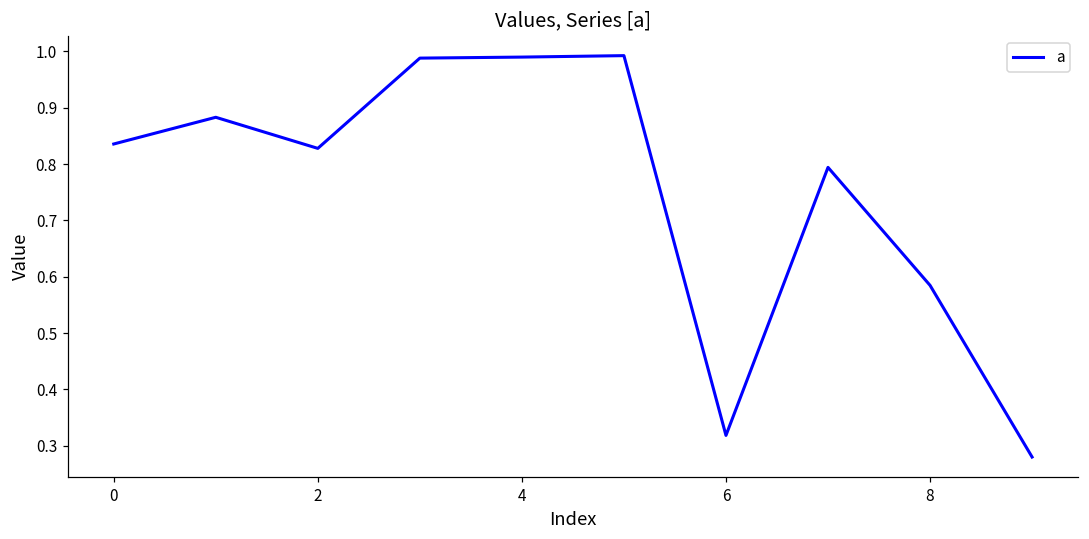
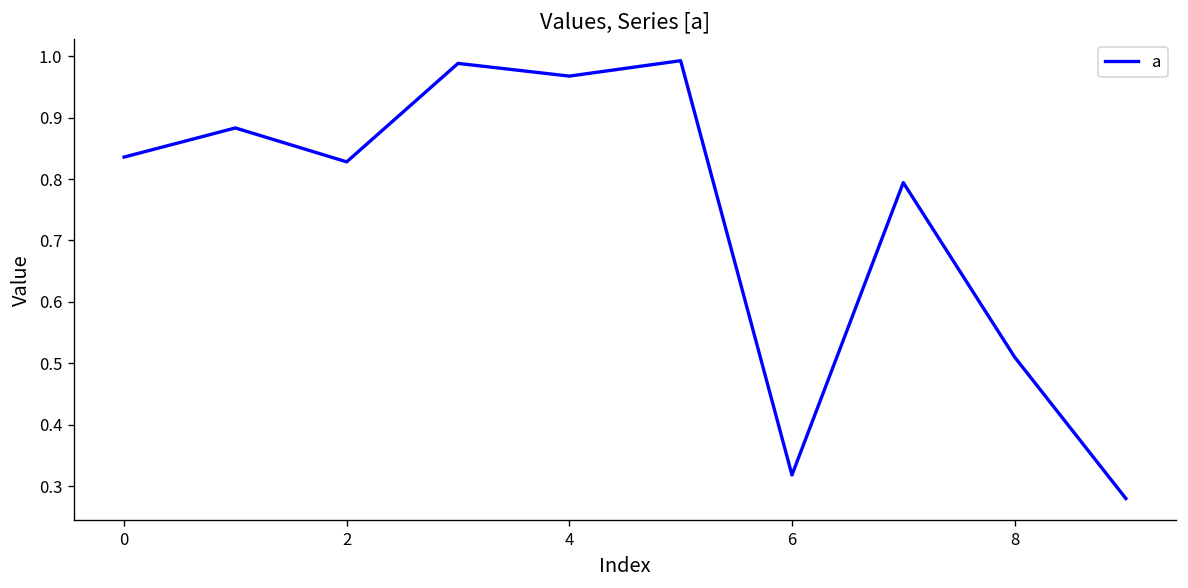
4: 0.99 -> 0.97
8: 0.58 -> 0.51
